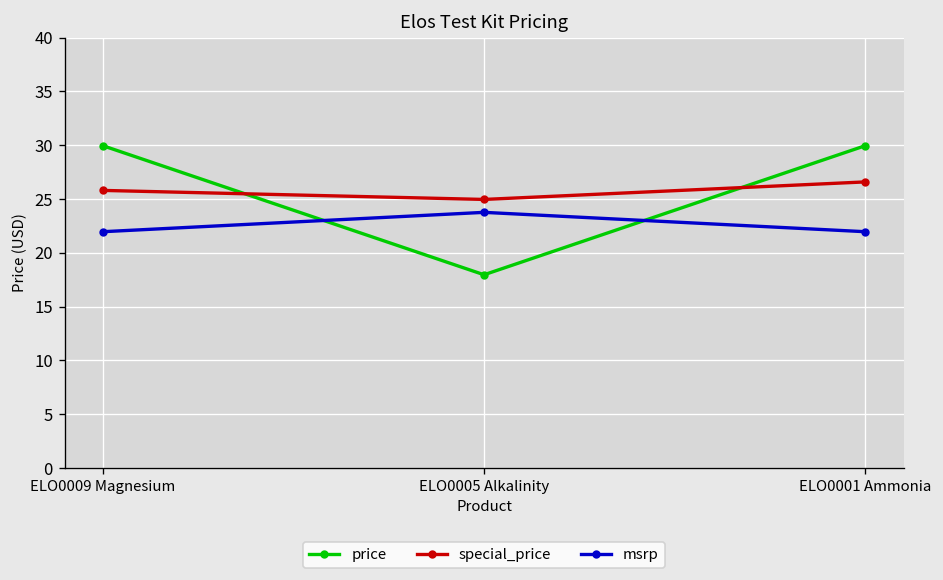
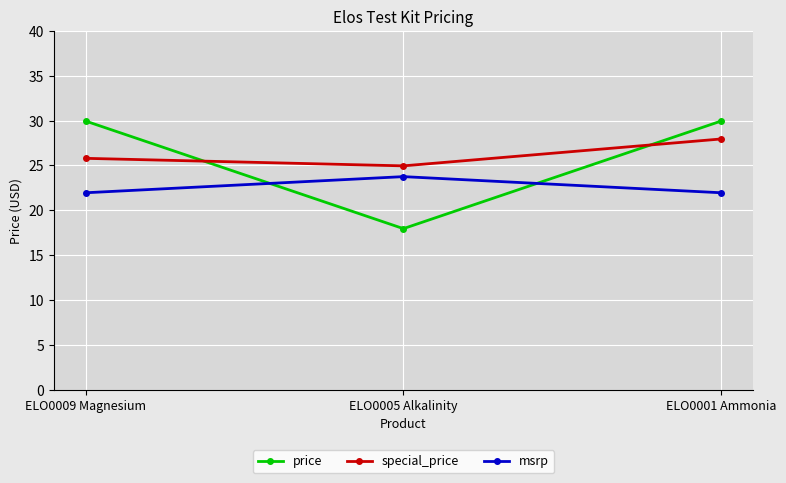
special_price, ELO0001 Ammonia: 27 -> 28
